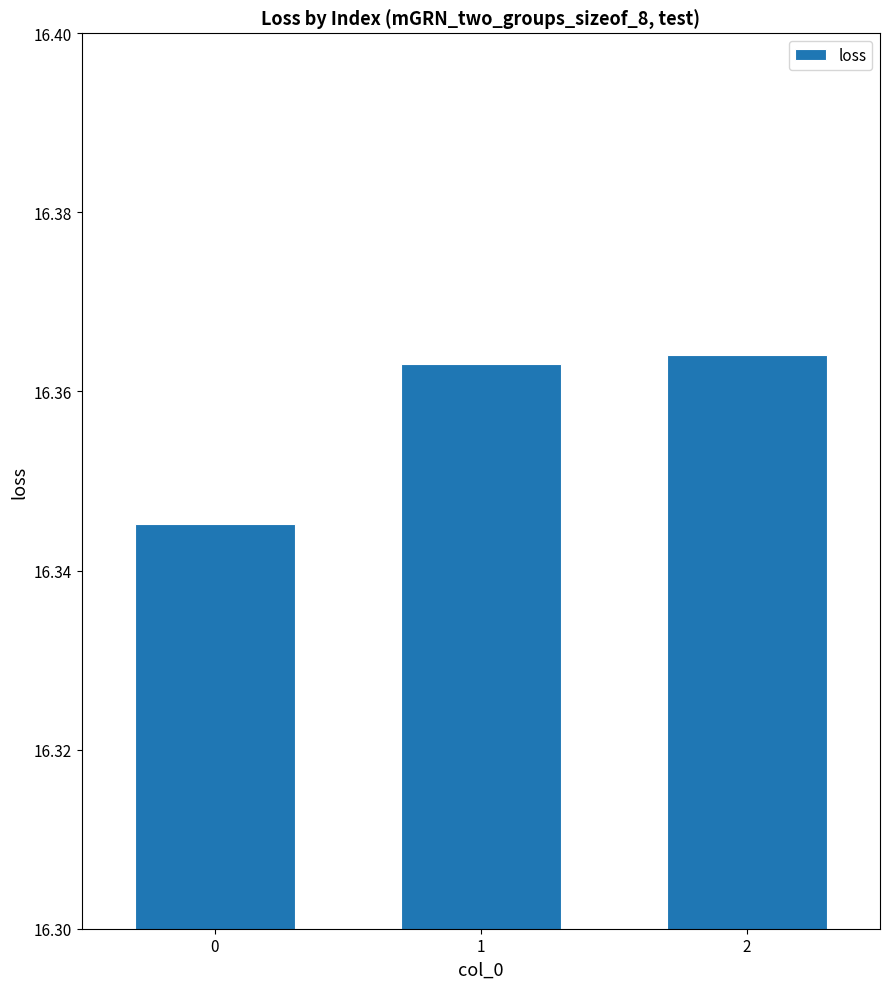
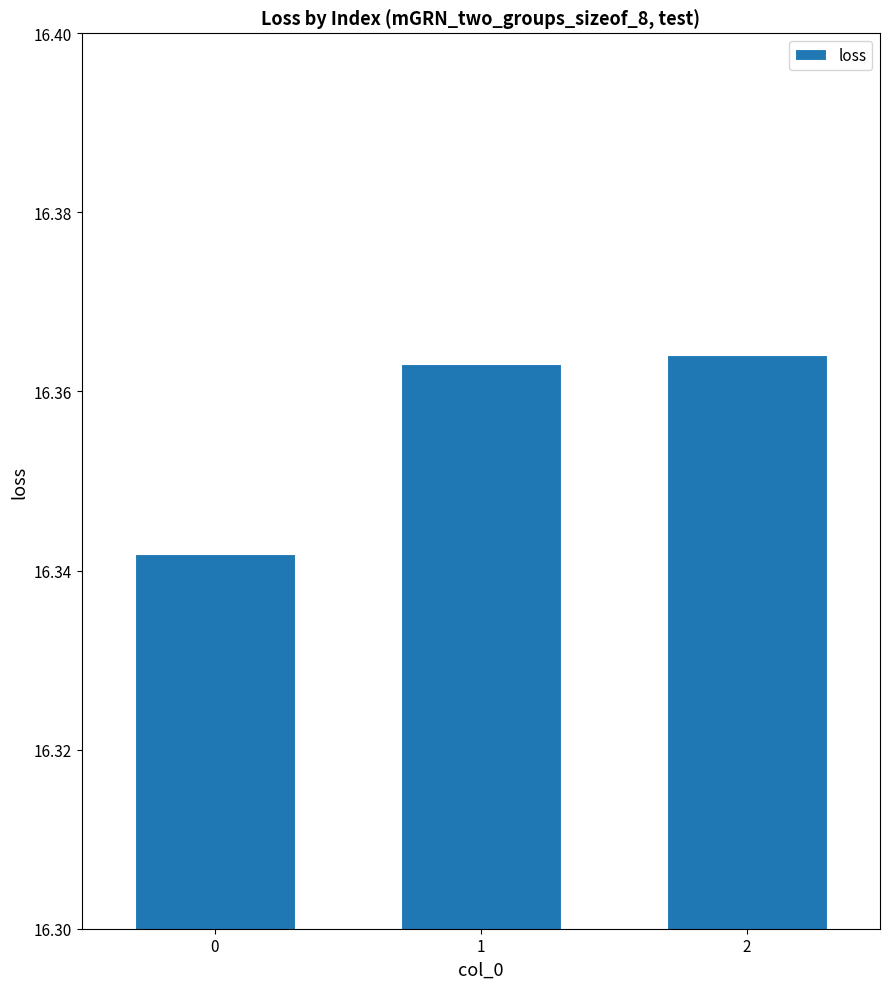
0: 16.345 -> 16.342
